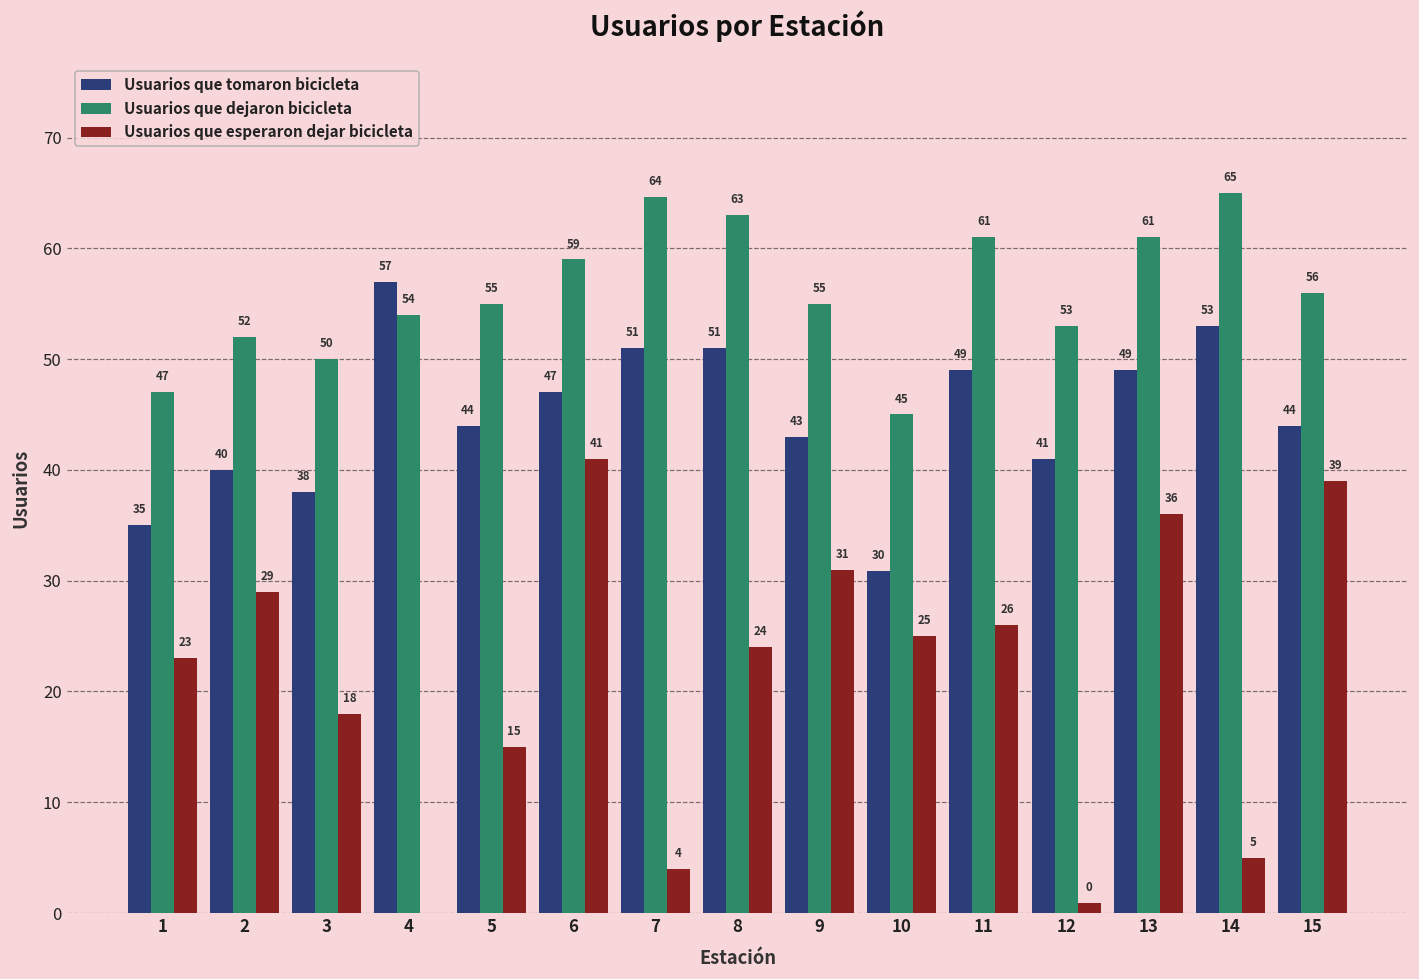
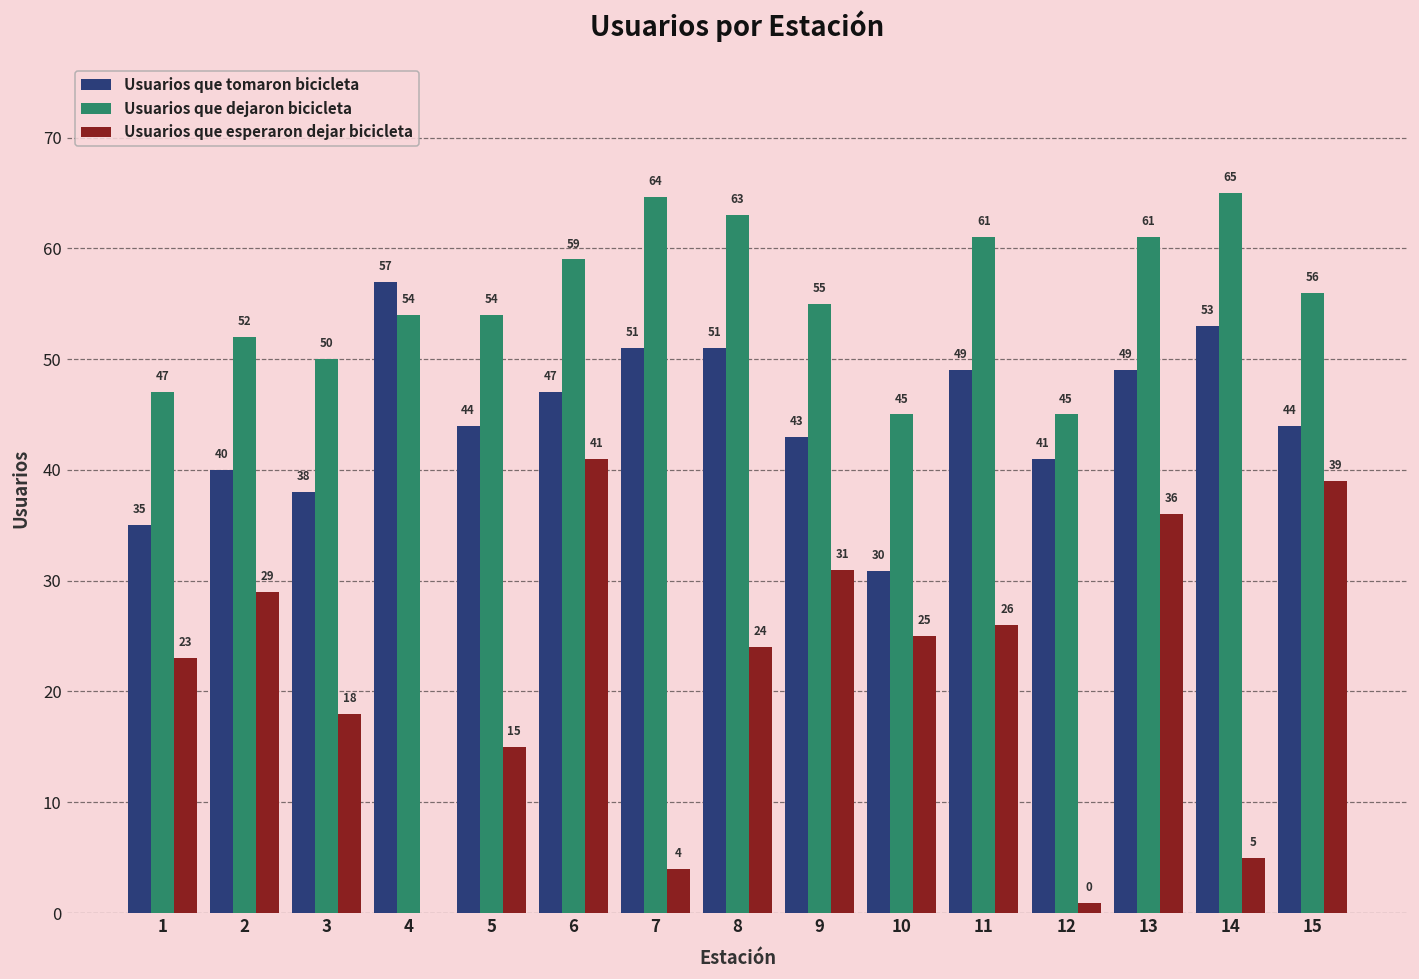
Usuarios que dejaron bicicleta, 5: 55 -> 54
Usuarios que dejaron bicicleta, 12: 53 -> 45
